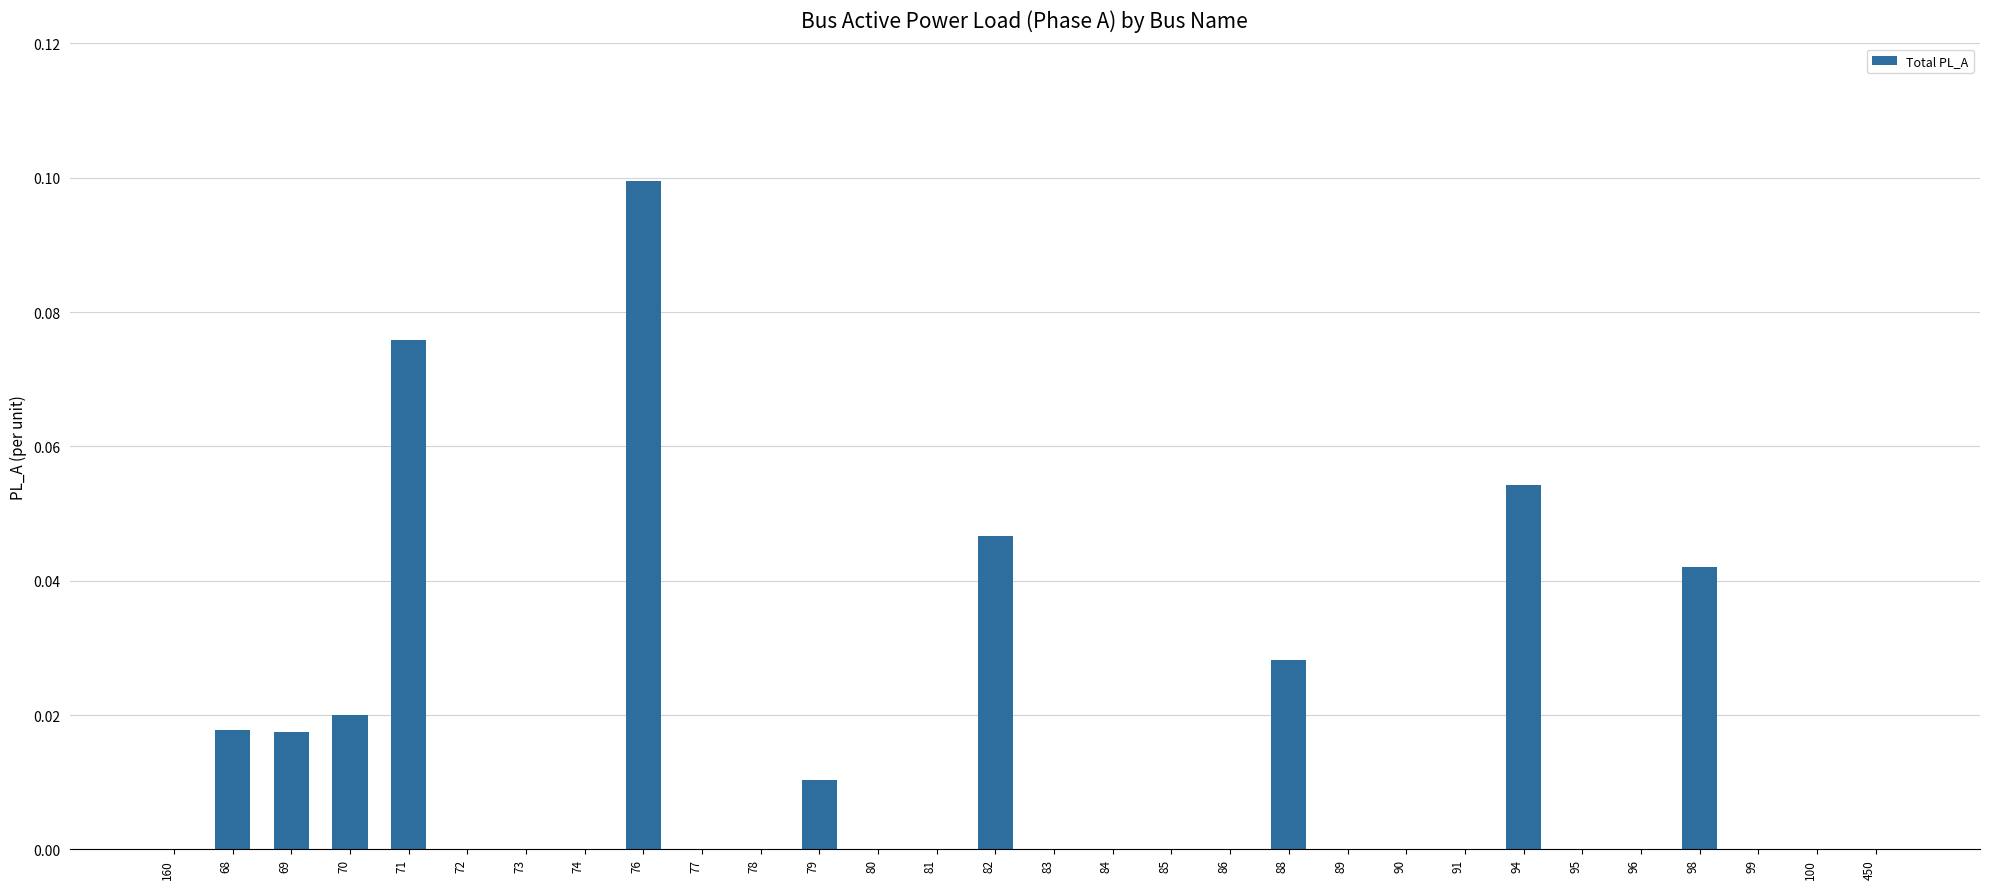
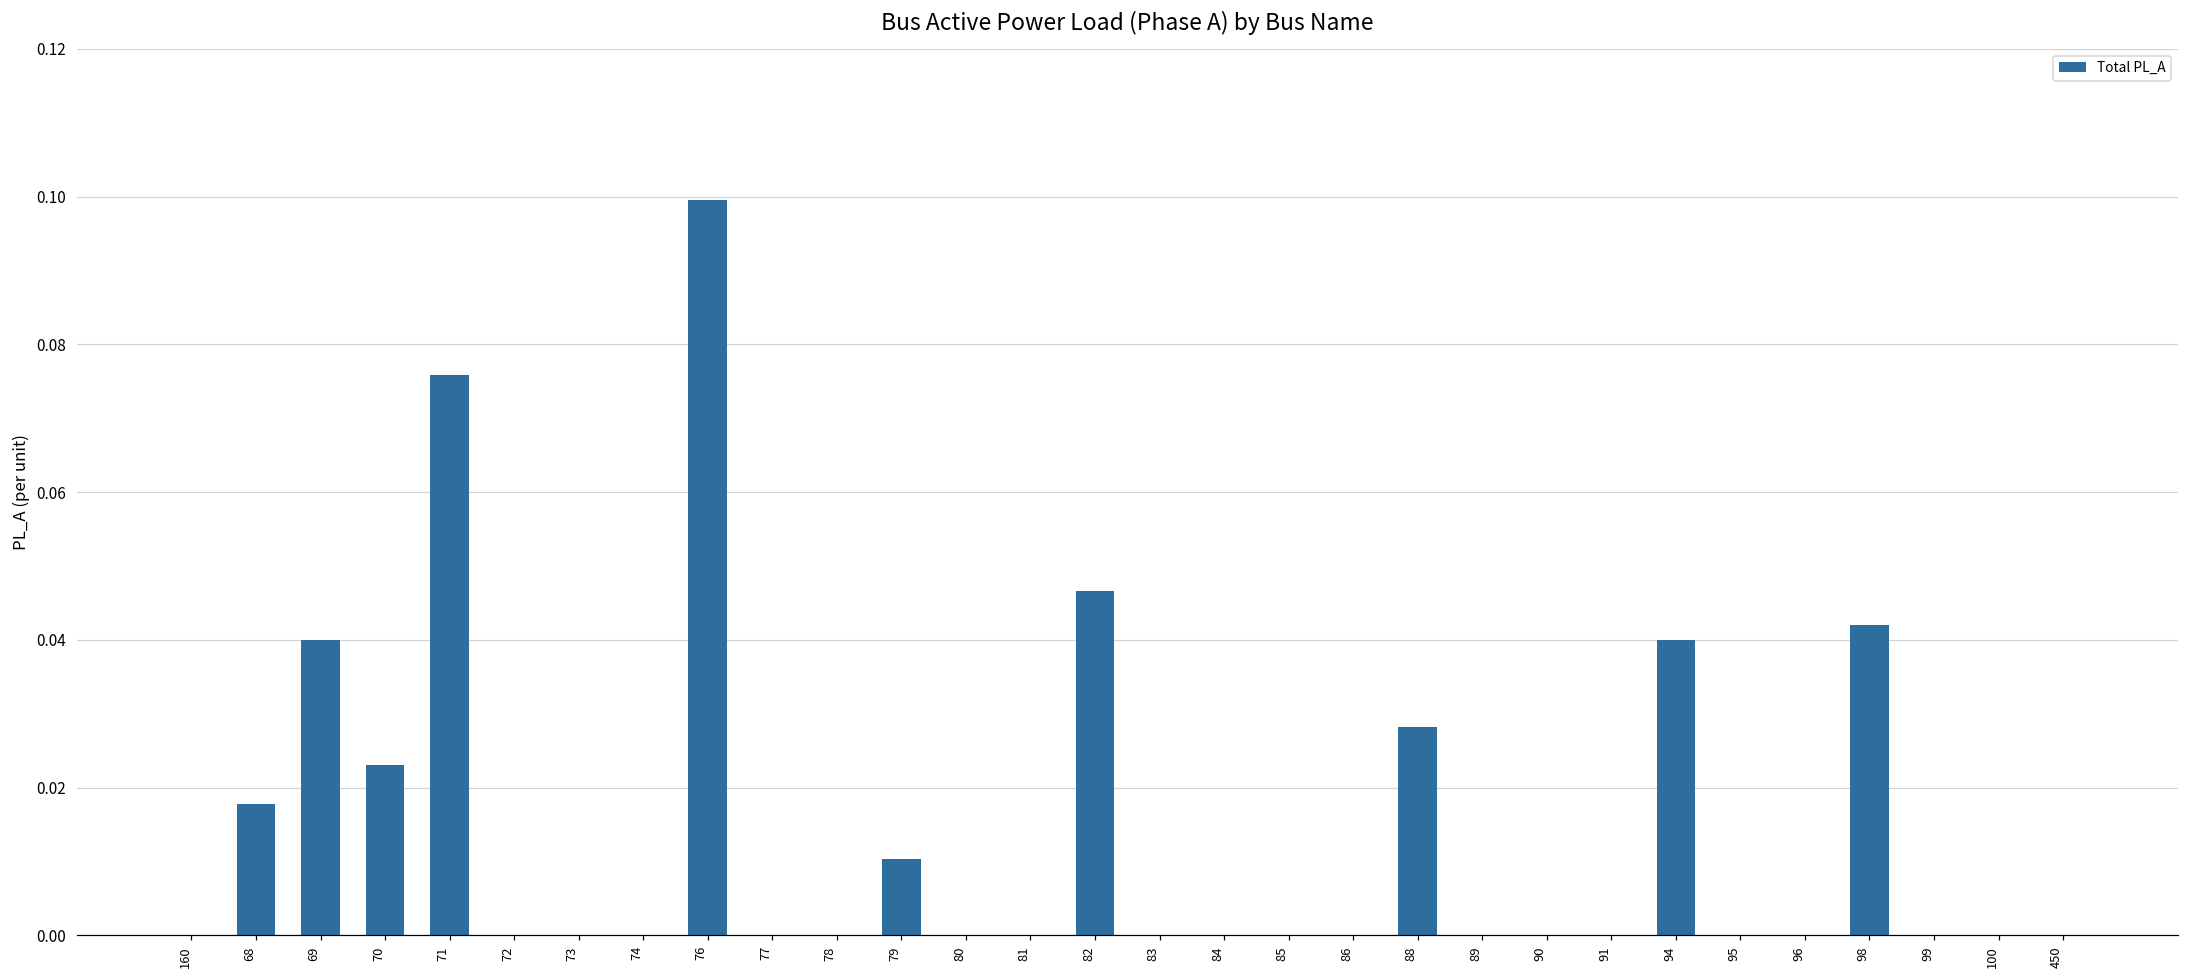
69: 0.018 -> 0.040
70: 0.020 -> 0.023
94: 0.054 -> 0.040
